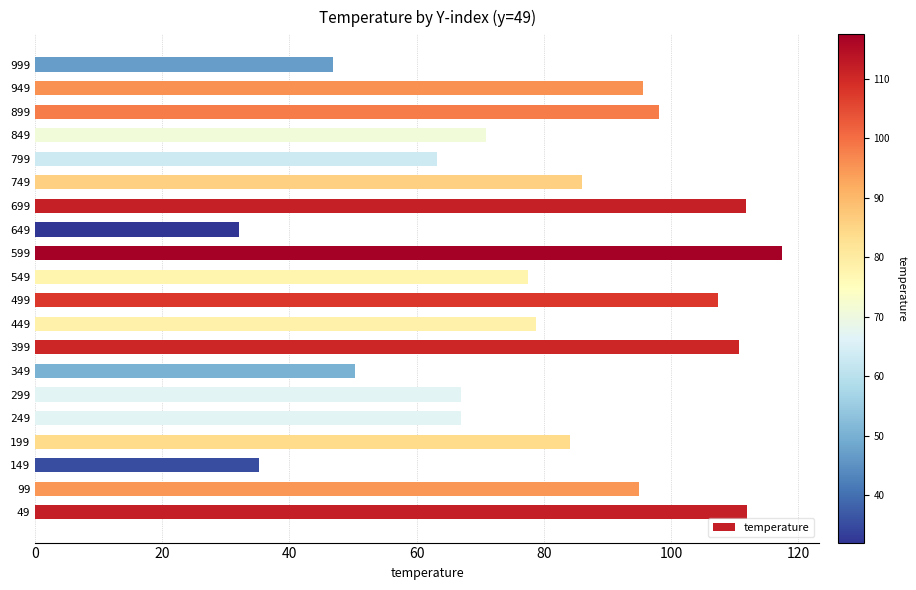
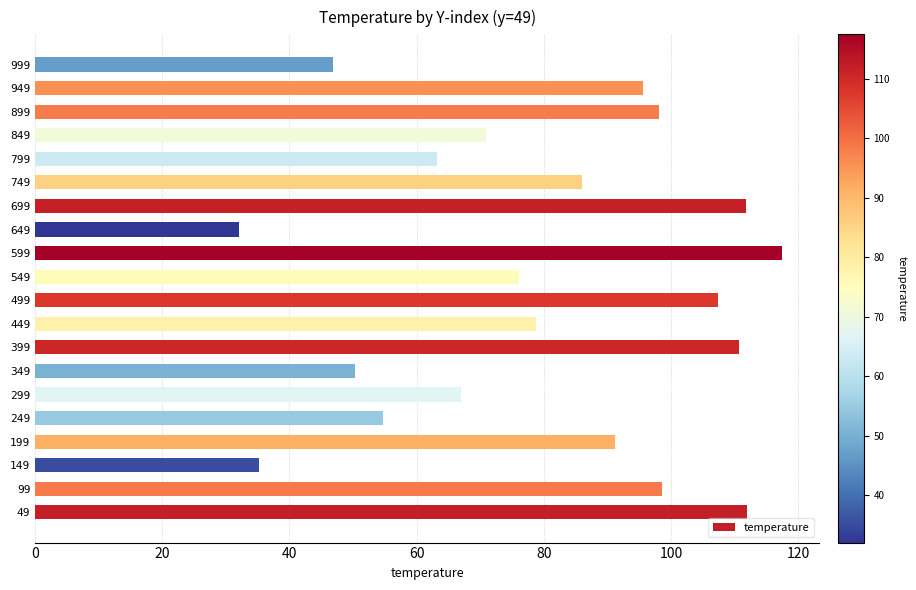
549: 78 -> 76
249: 67 -> 55
199: 84 -> 91
99: 95 -> 99
